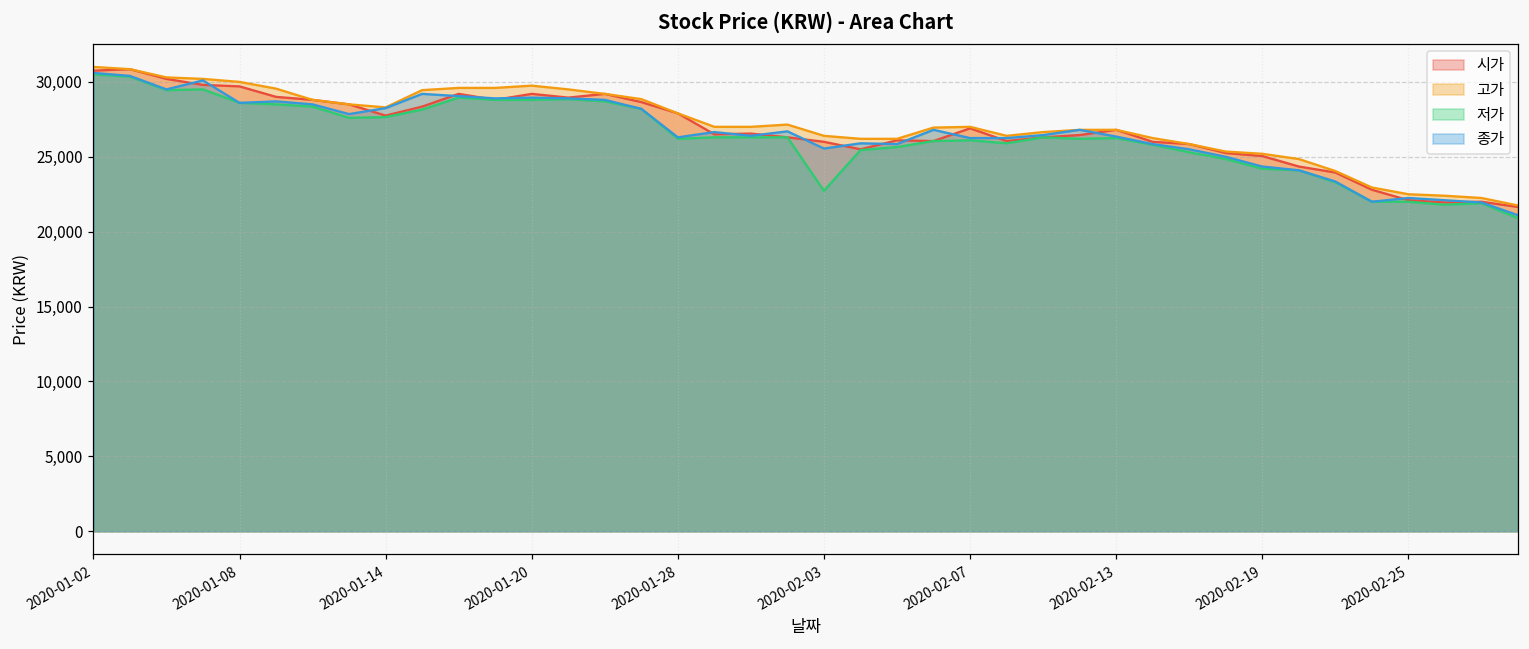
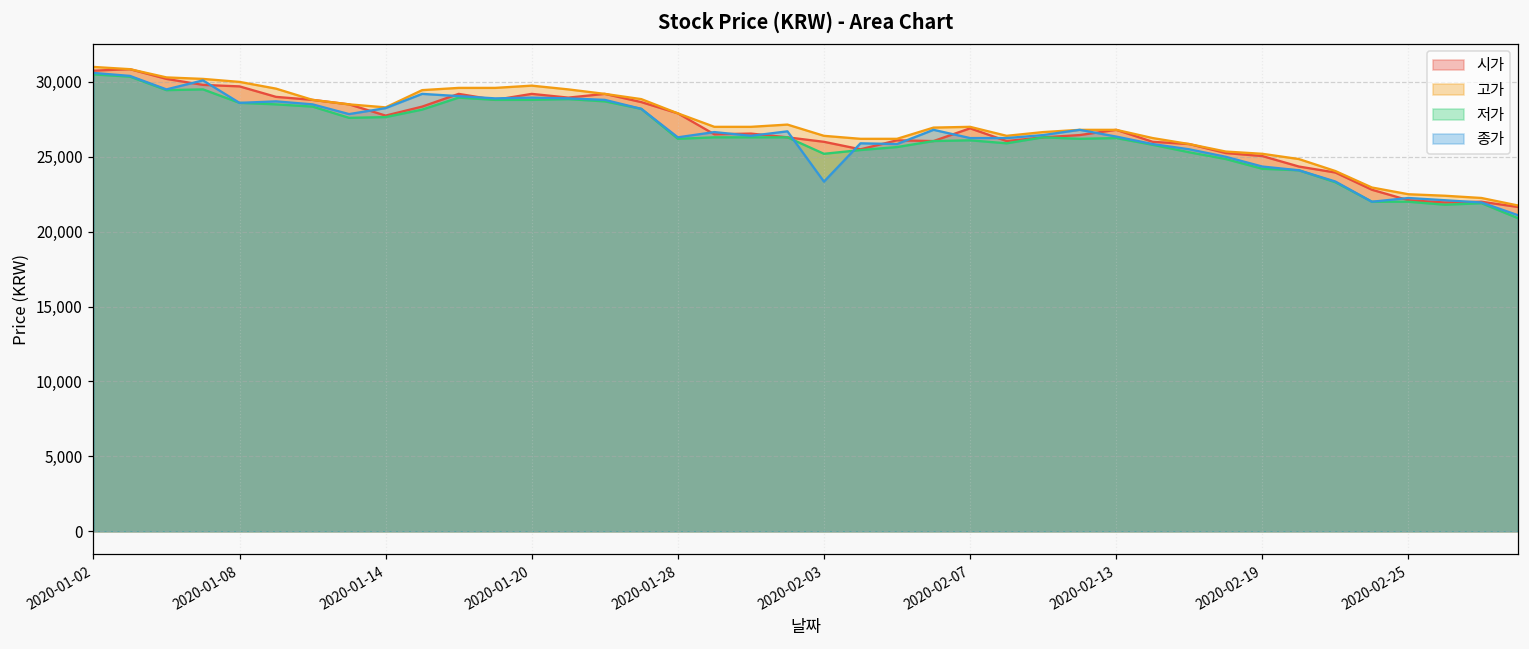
저가, 2020-02-03: 22,700 -> 25,200
종가, 2020-02-03: 25,600 -> 23,300
